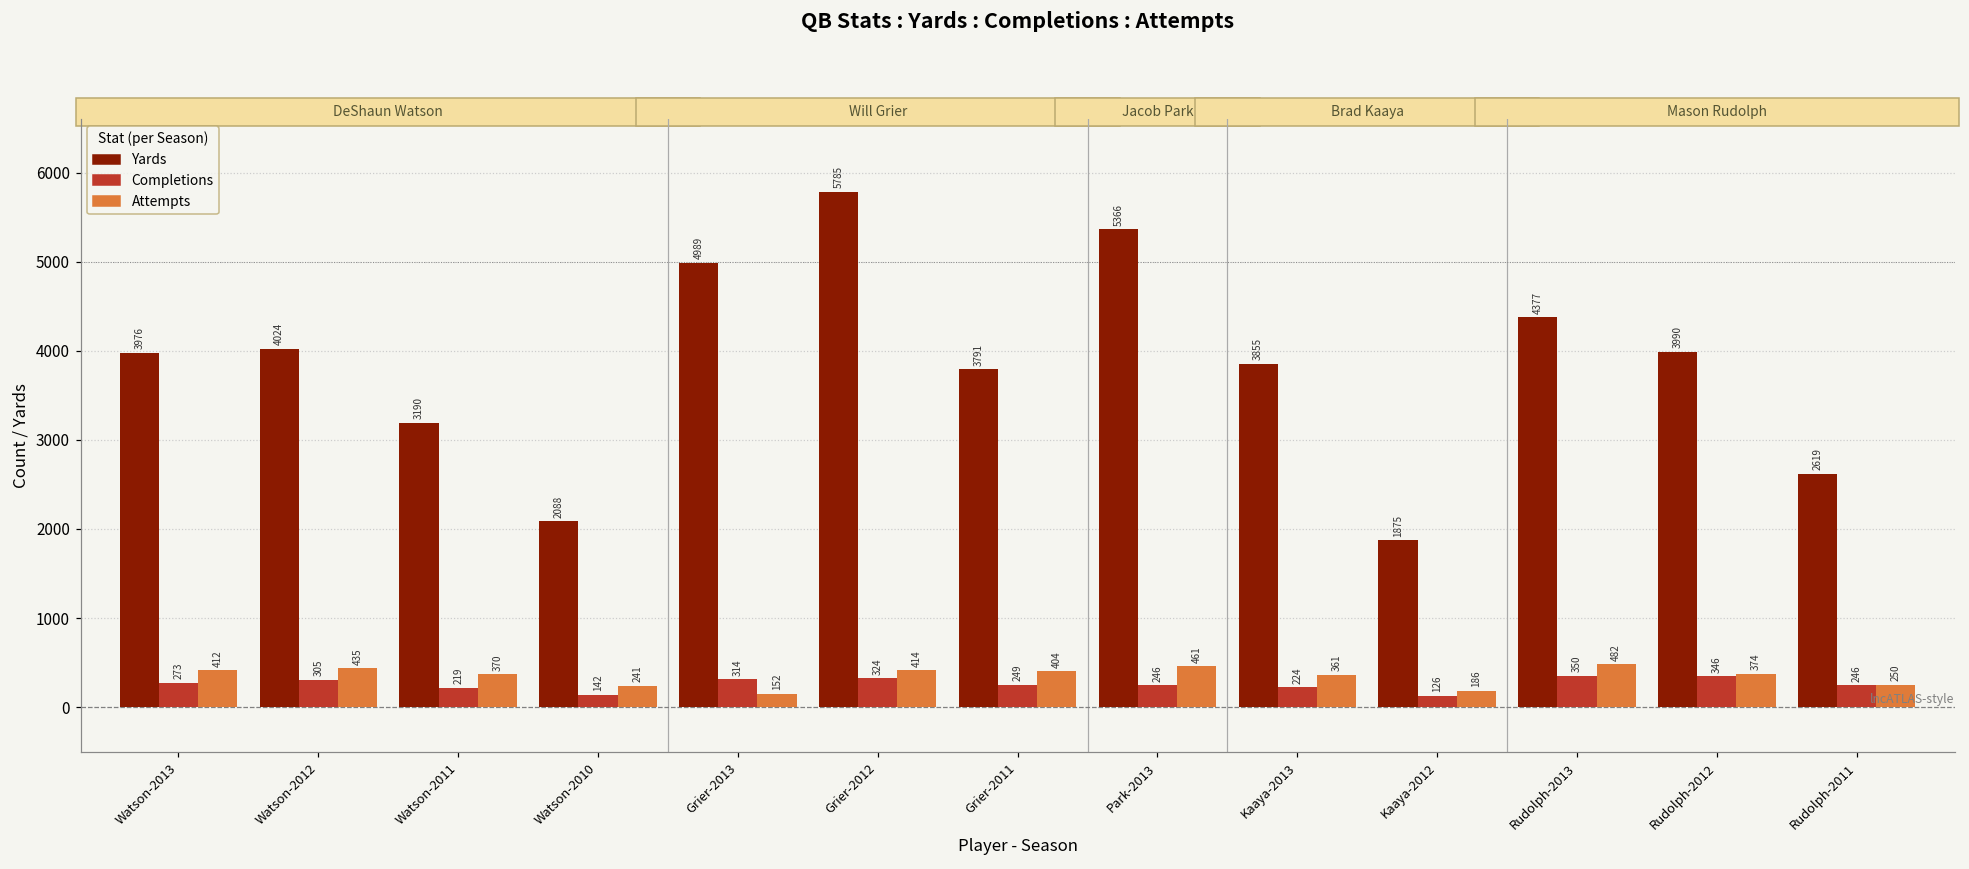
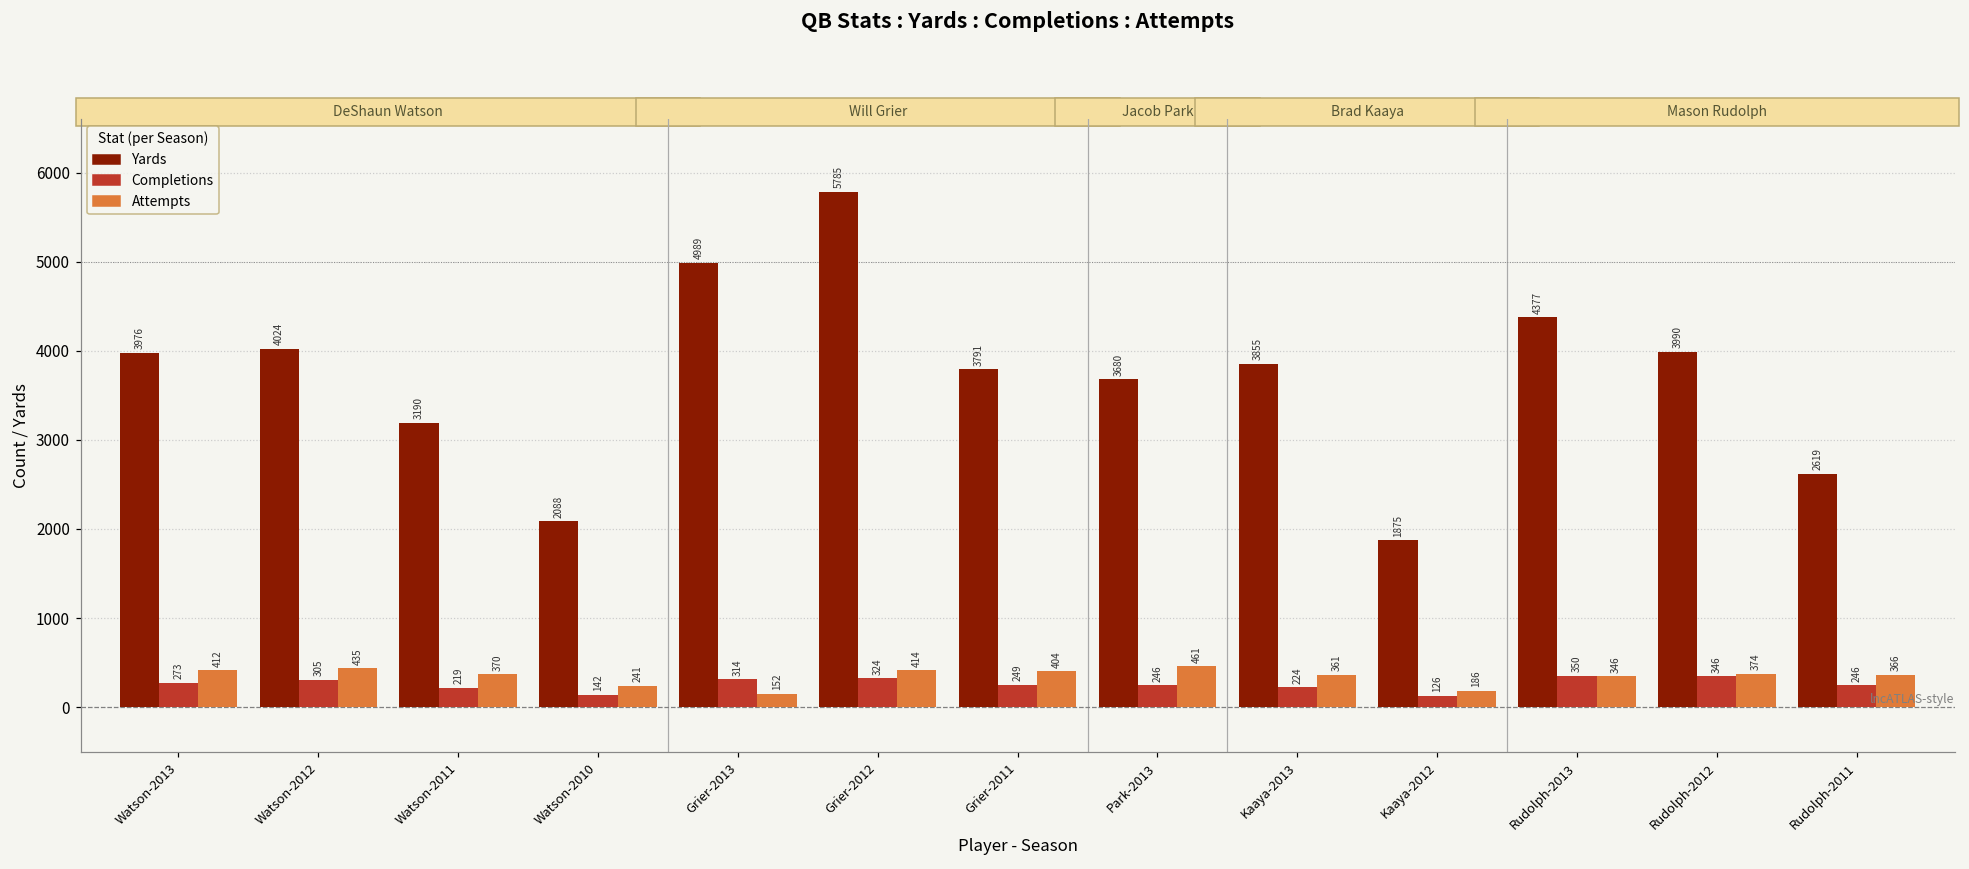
Yards, Park-2013: 5366 -> 3680
Attempts, Rudolph-2013: 482 -> 346
Attempts, Rudolph-2011: 250 -> 366
